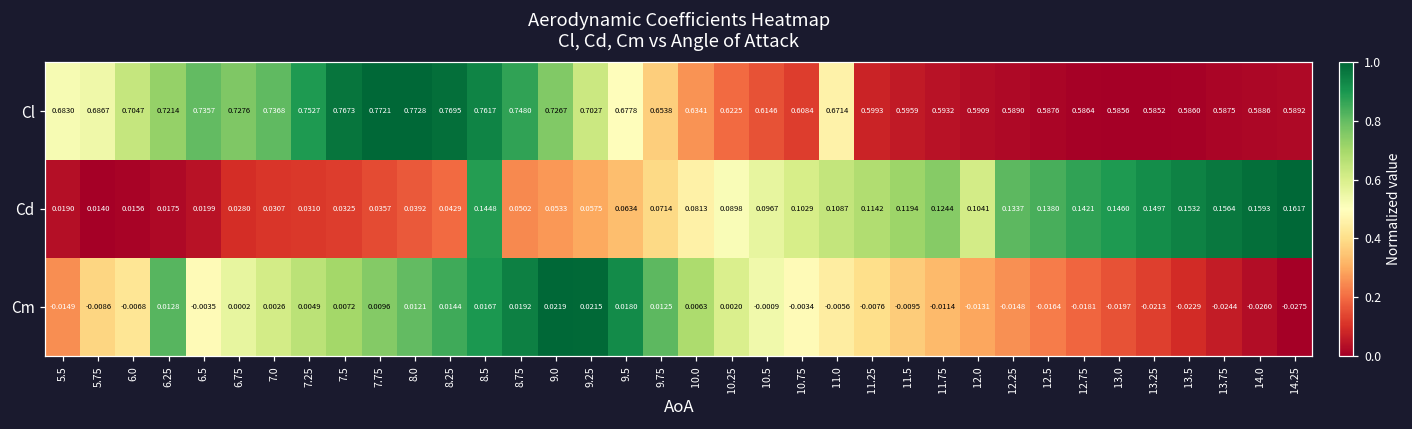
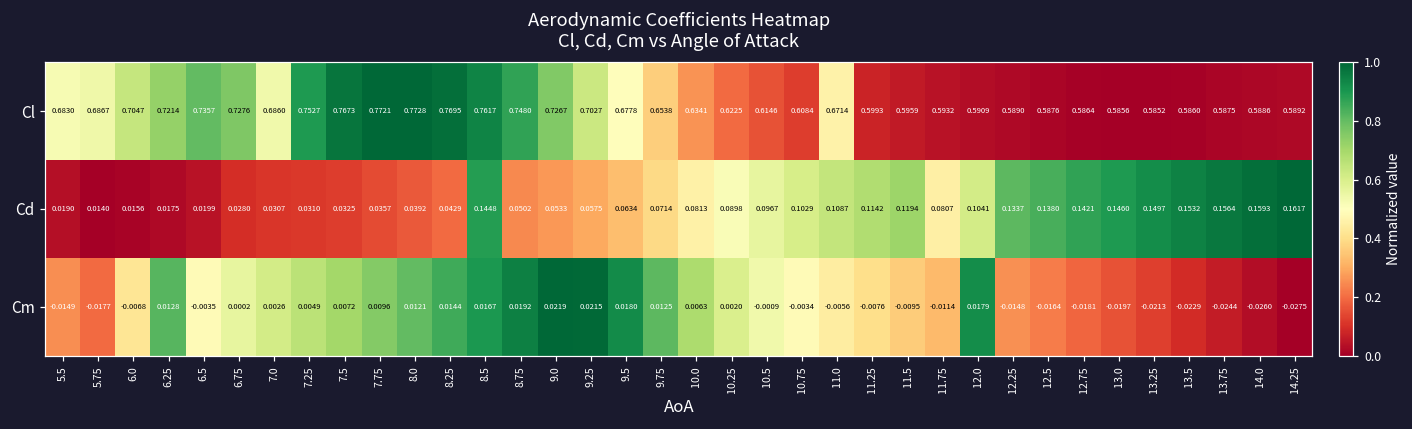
Cl, 7.0: 0.7368 -> 0.6860
Cd, 11.75: 0.1244 -> 0.0807
Cm, 5.75: -0.0086 -> -0.0177
Cm, 12.0: -0.0131 -> 0.0179
